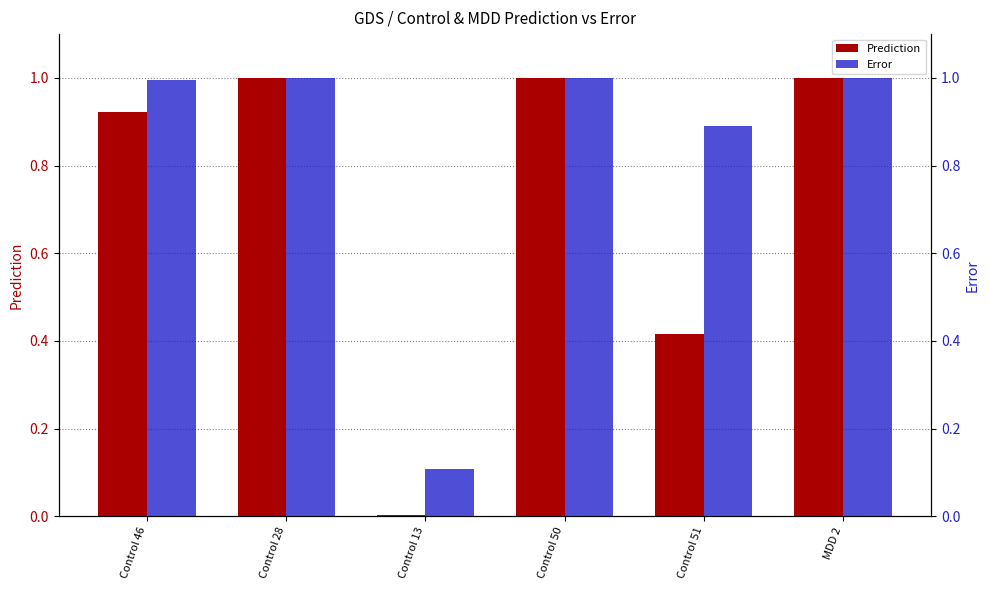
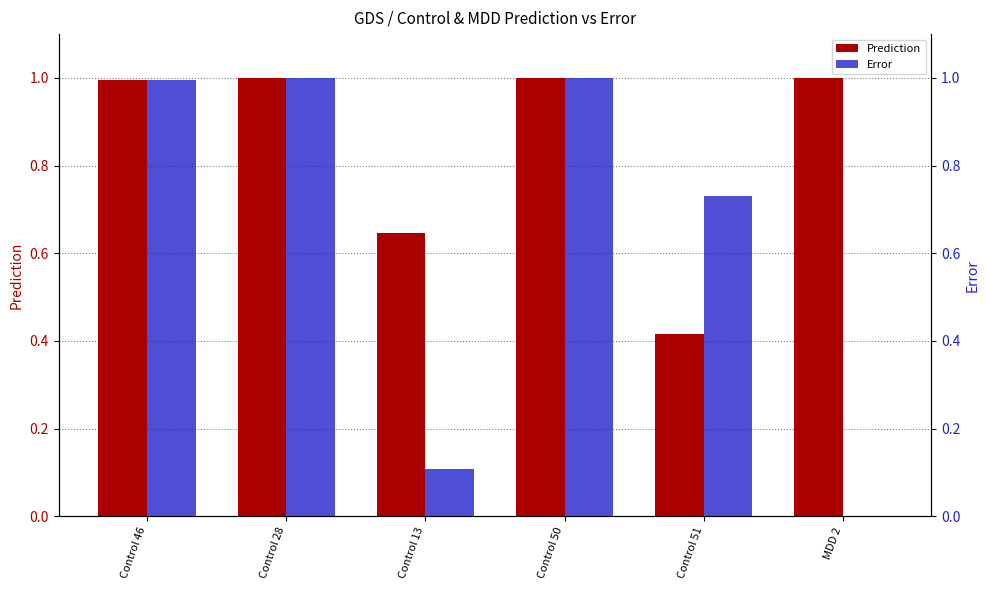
Prediction, Control 46: 0.92 -> 1.00
Prediction, Control 13: 0.00 -> 0.65
Error, Control 51: 0.89 -> 0.73
Error, MDD 2: 1 -> 0
